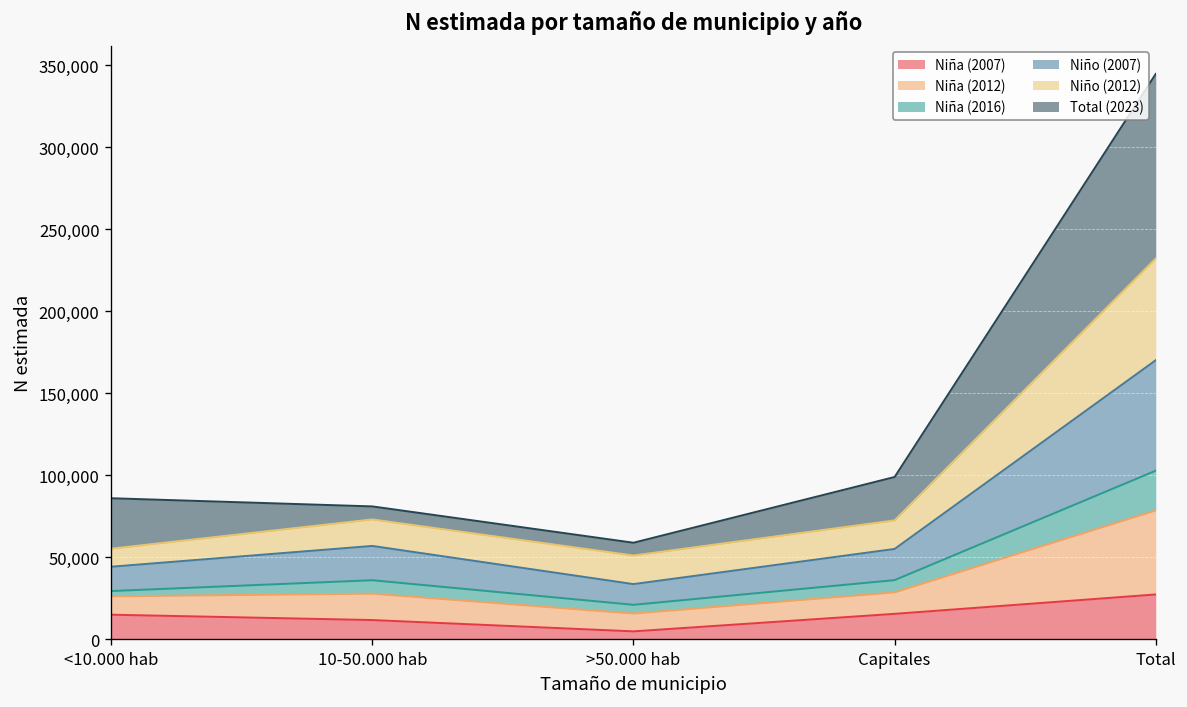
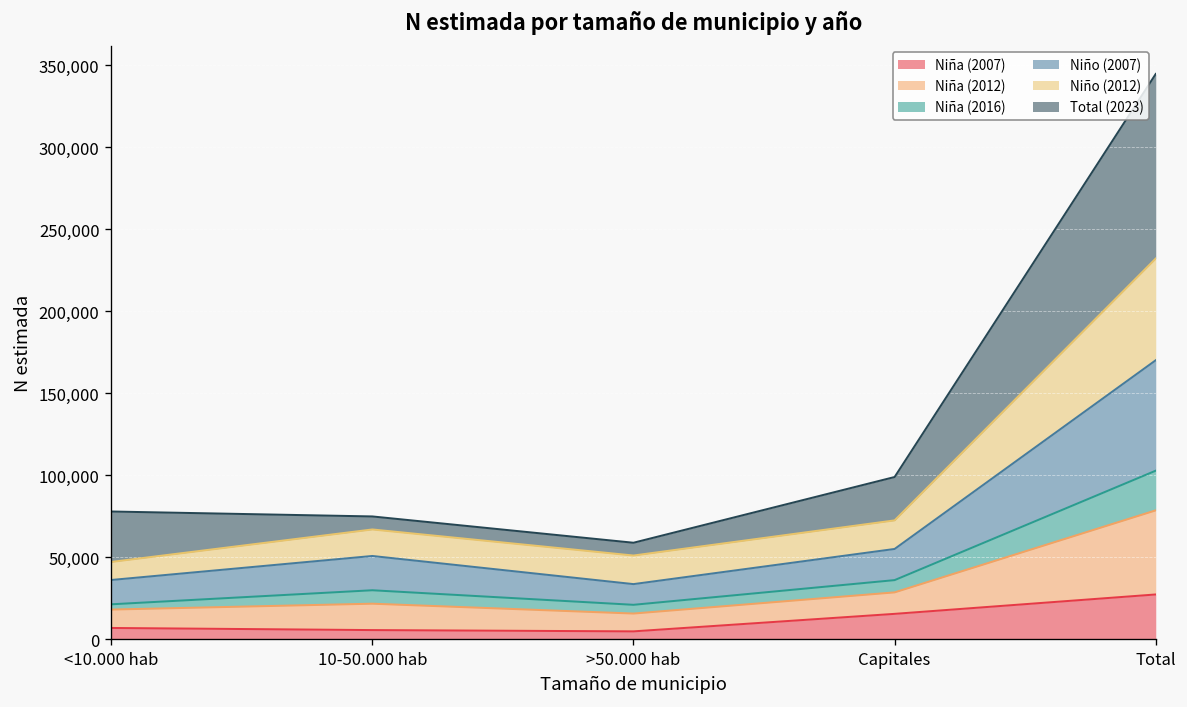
Niña (2007), <10.000 hab: 15,000 -> 7,000
Niña (2007), 10-50.000 hab: 12,000 -> 6,000
